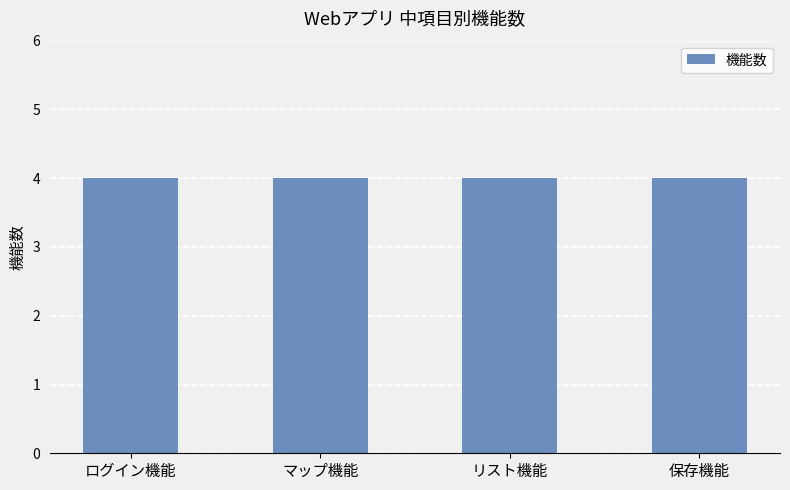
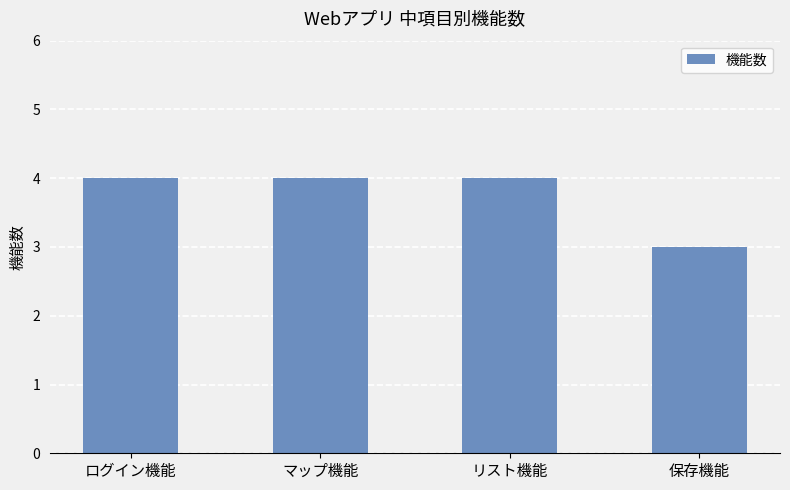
保存機能: 4 -> 3
